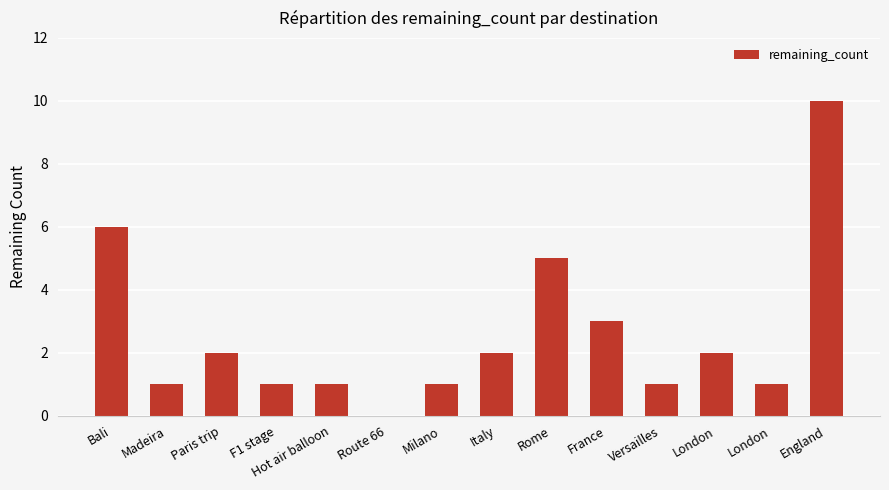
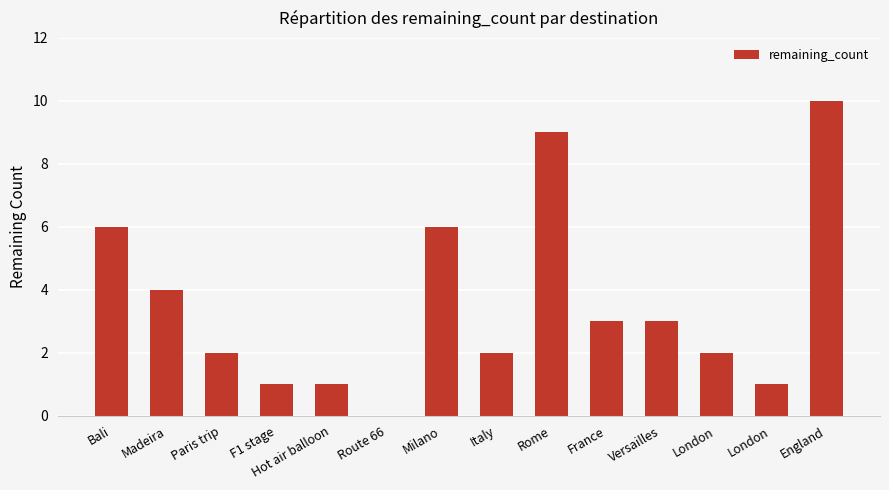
Madeira: 1 -> 4
Milano: 1 -> 6
Rome: 5 -> 9
Versailles: 1 -> 3
